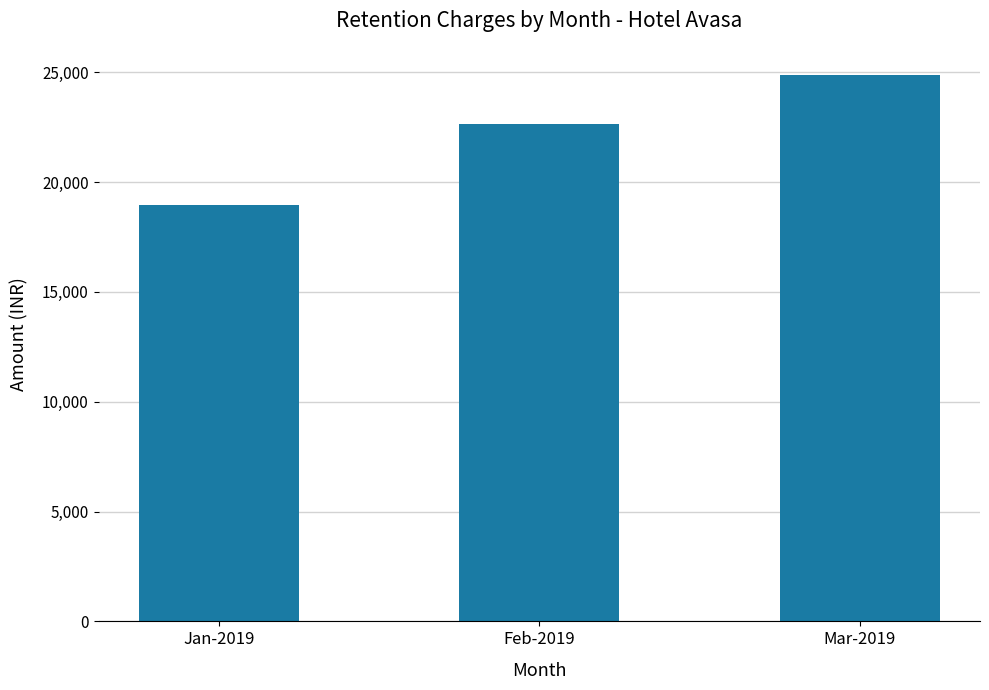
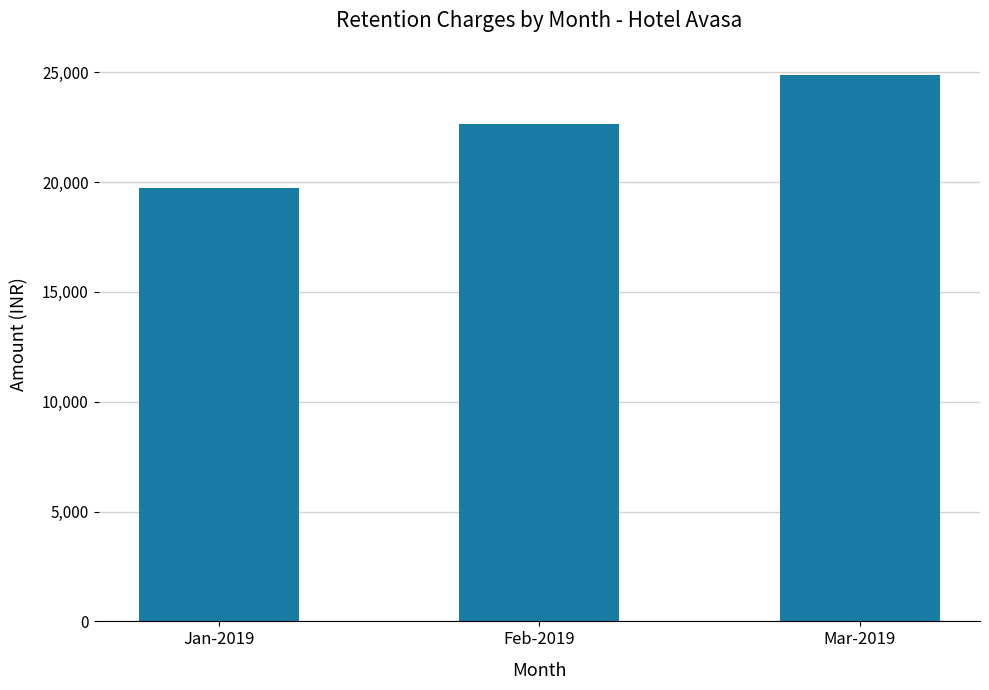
Jan-2019: 19,000 -> 19,700
